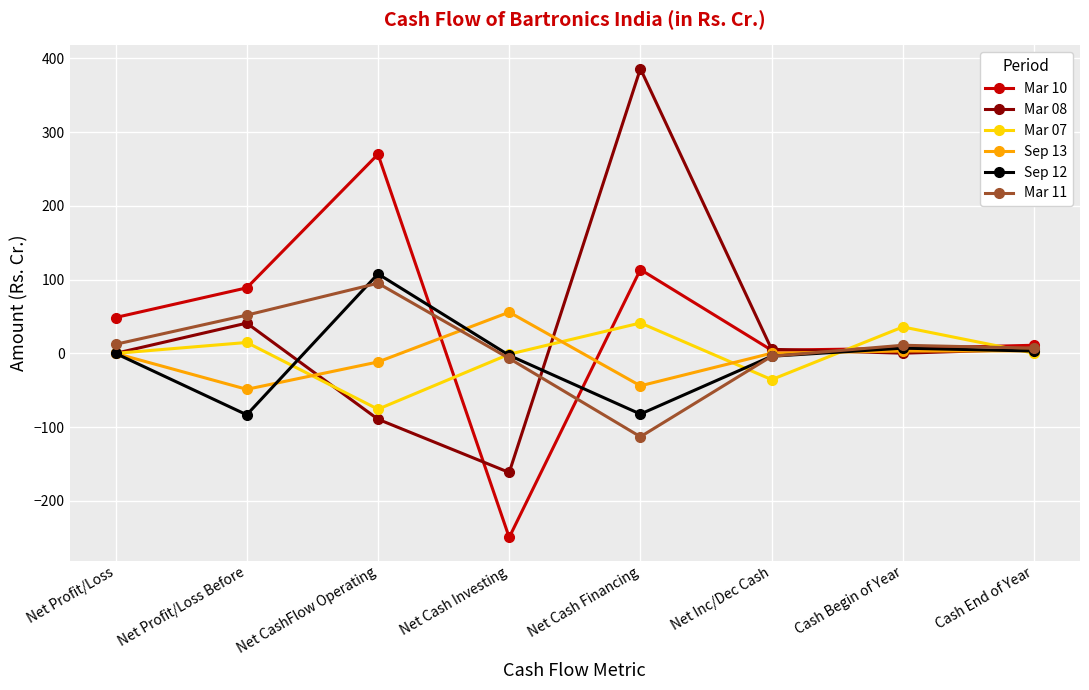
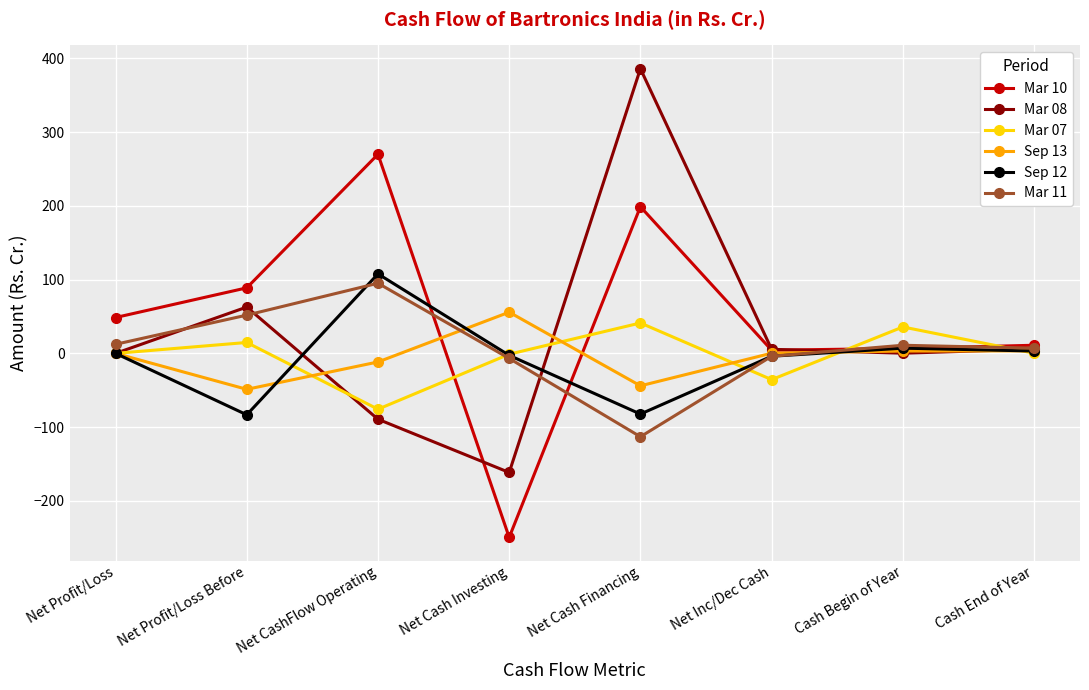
Mar 08, Net Profit/Loss Before: 40 -> 60
Mar 10, Net Cash Financing: 110 -> 200
